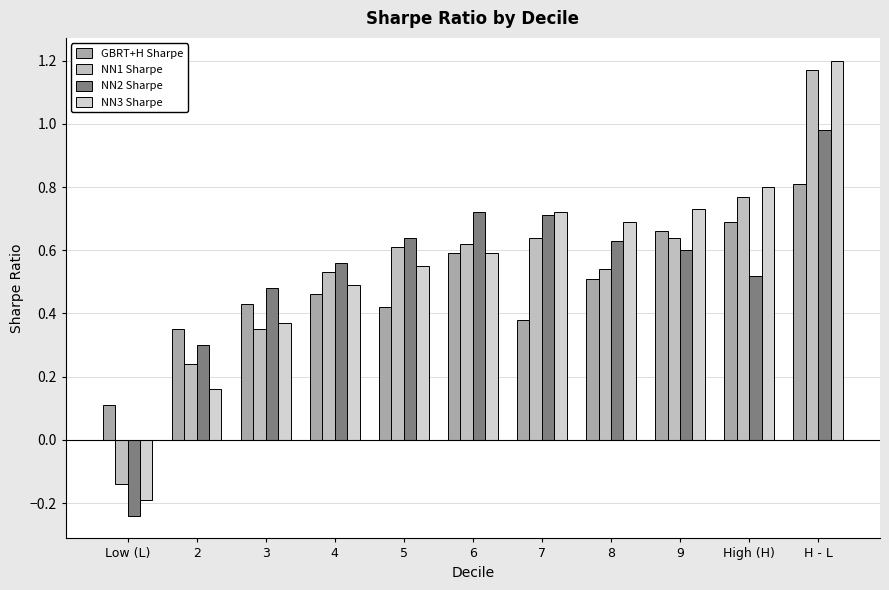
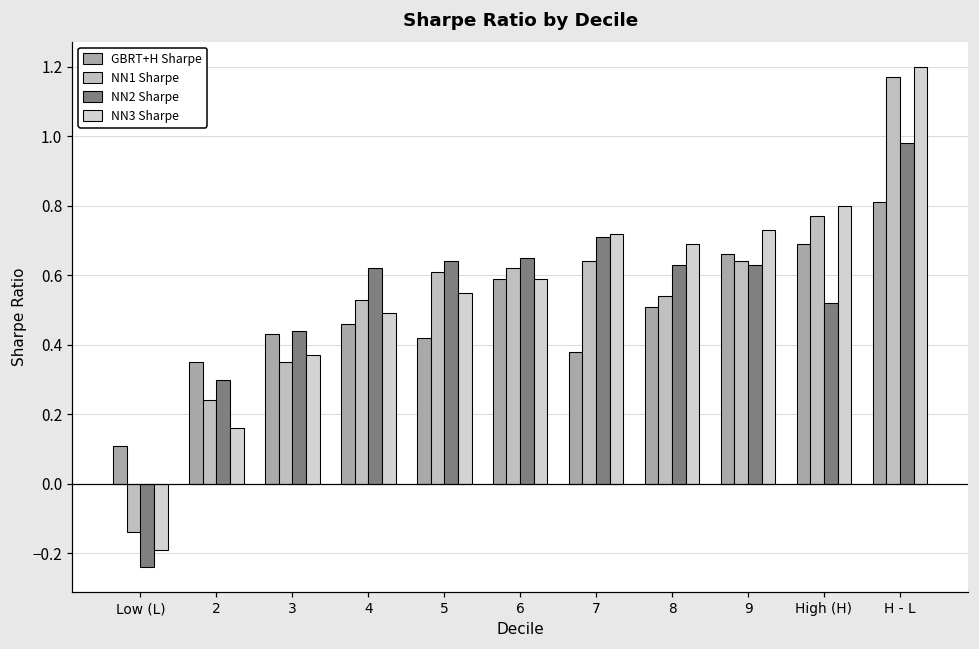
NN2 Sharpe, 3: 0.48 -> 0.44
NN2 Sharpe, 4: 0.56 -> 0.62
NN2 Sharpe, 6: 0.72 -> 0.65
NN2 Sharpe, 9: 0.60 -> 0.63
